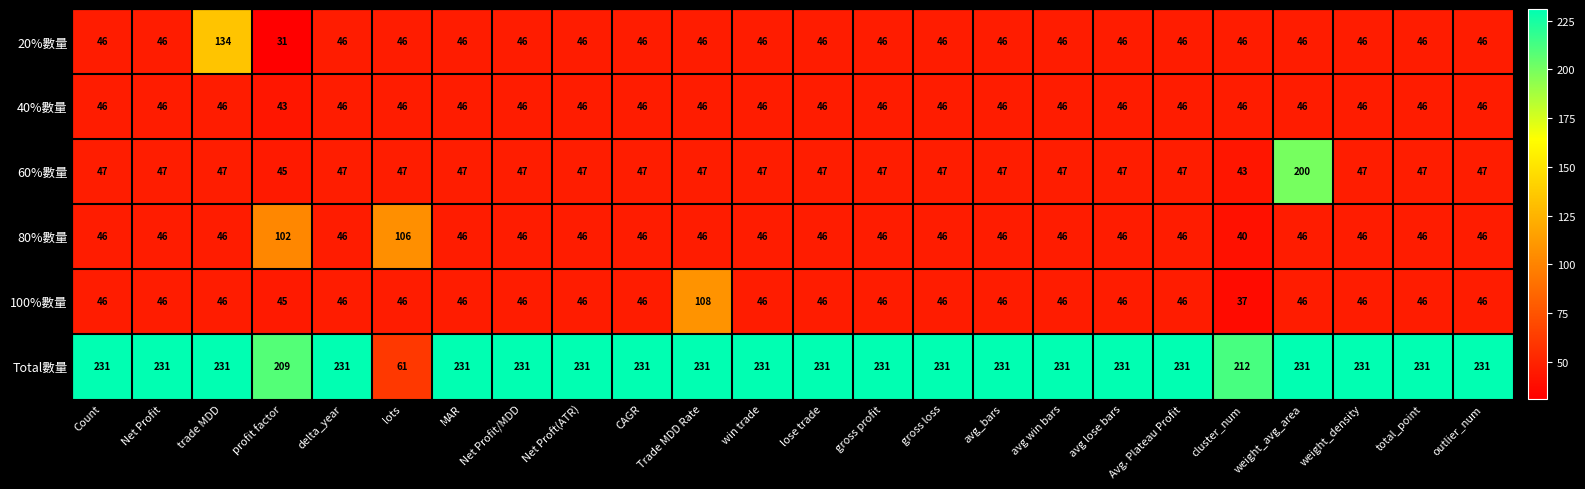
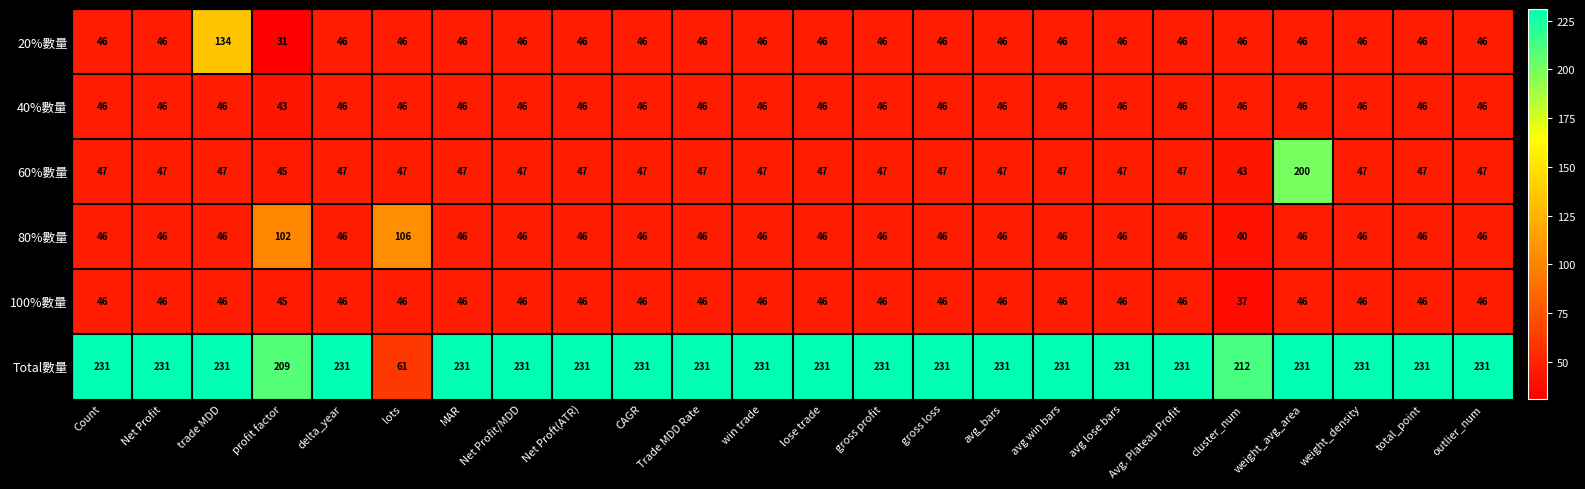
100%數量, Trade MDD Rate: 108 -> 46
